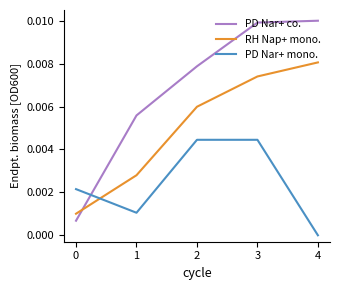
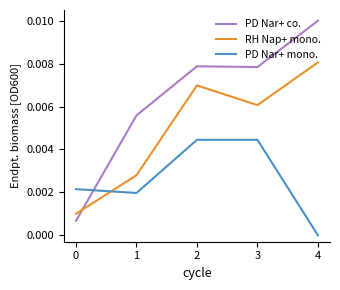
PD Nar+ mono., 1: 0.0011 -> 0.0020
RH Nap+ mono., 2: 0.0060 -> 0.0070
PD Nar+ co., 3: 0.0099 -> 0.0078
RH Nap+ mono., 3: 0.0074 -> 0.0061
